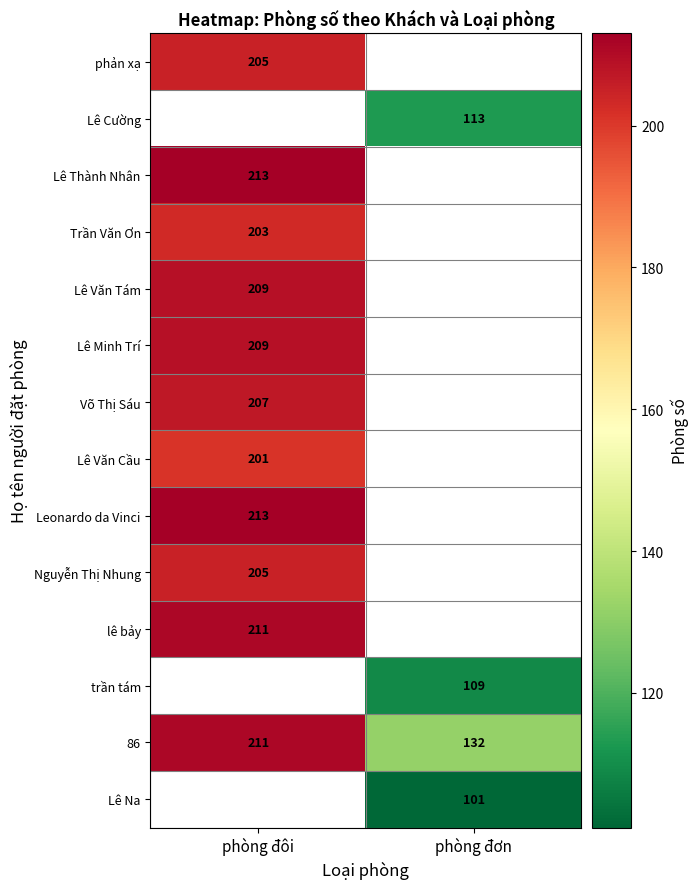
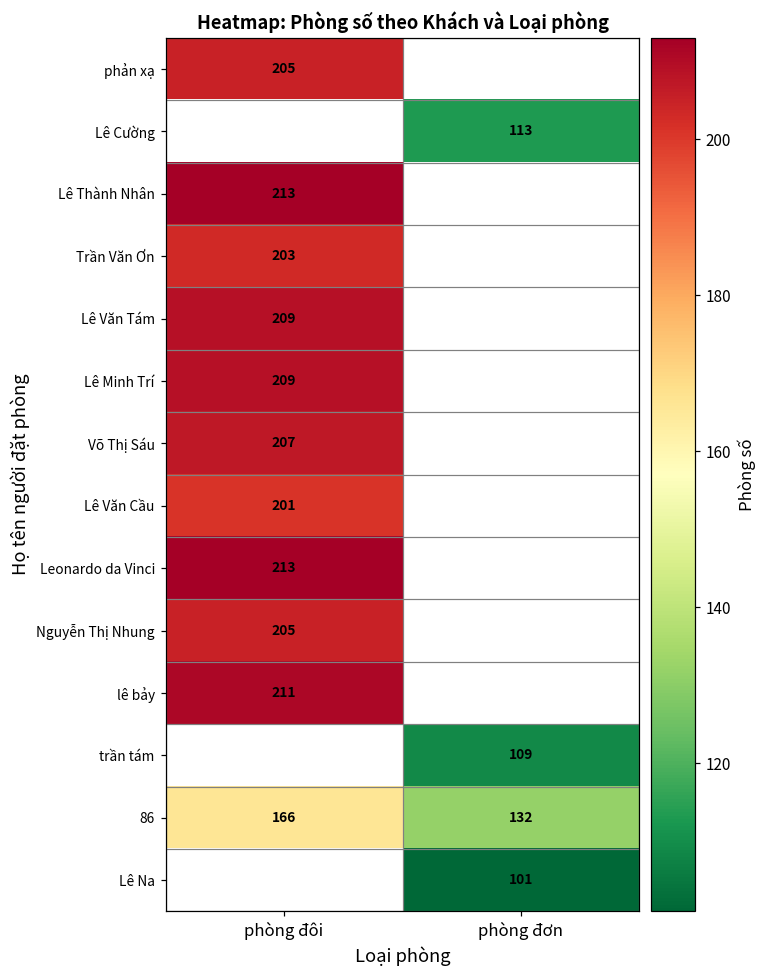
86, phòng đôi: 211 -> 166
